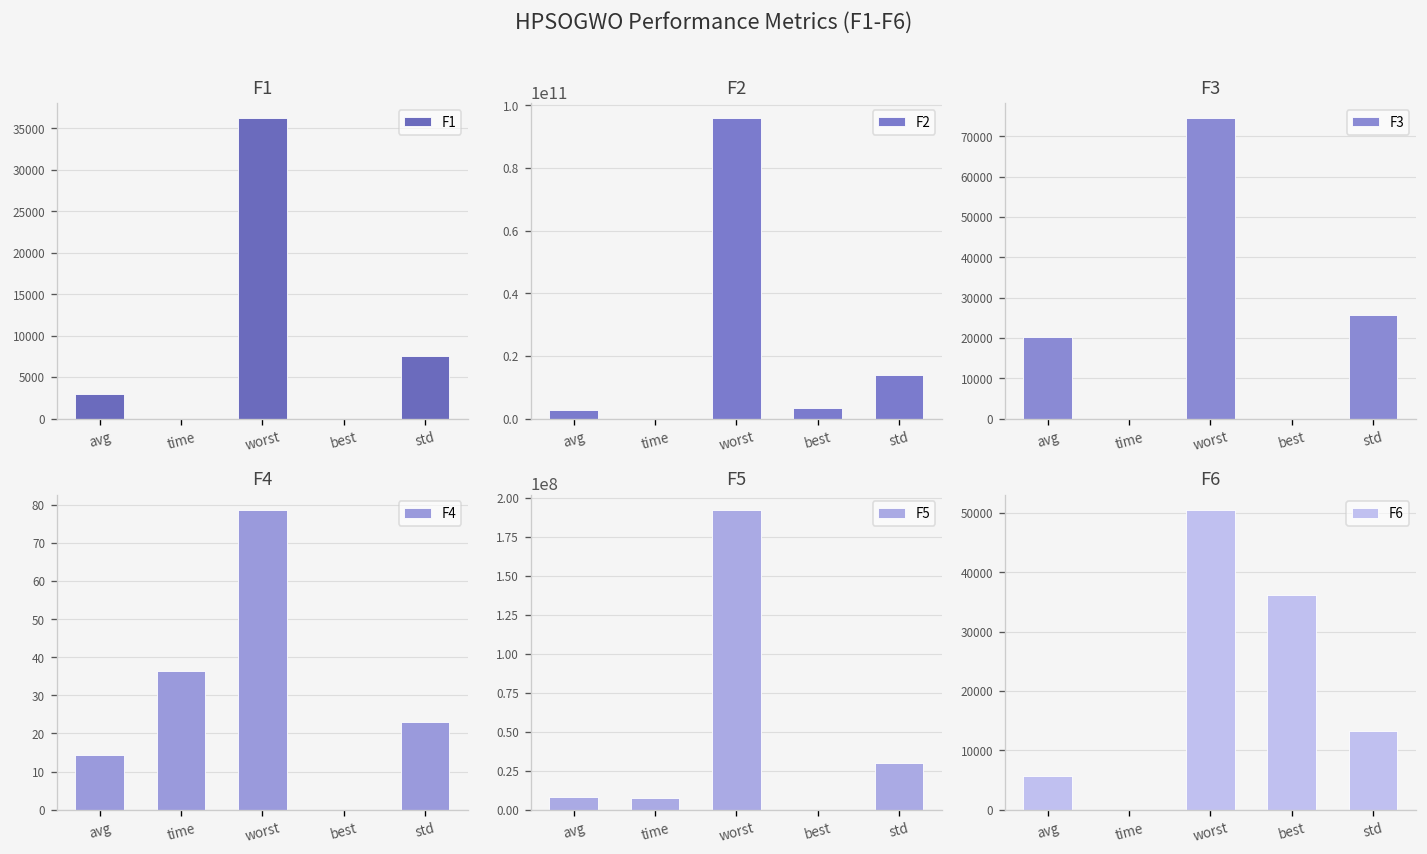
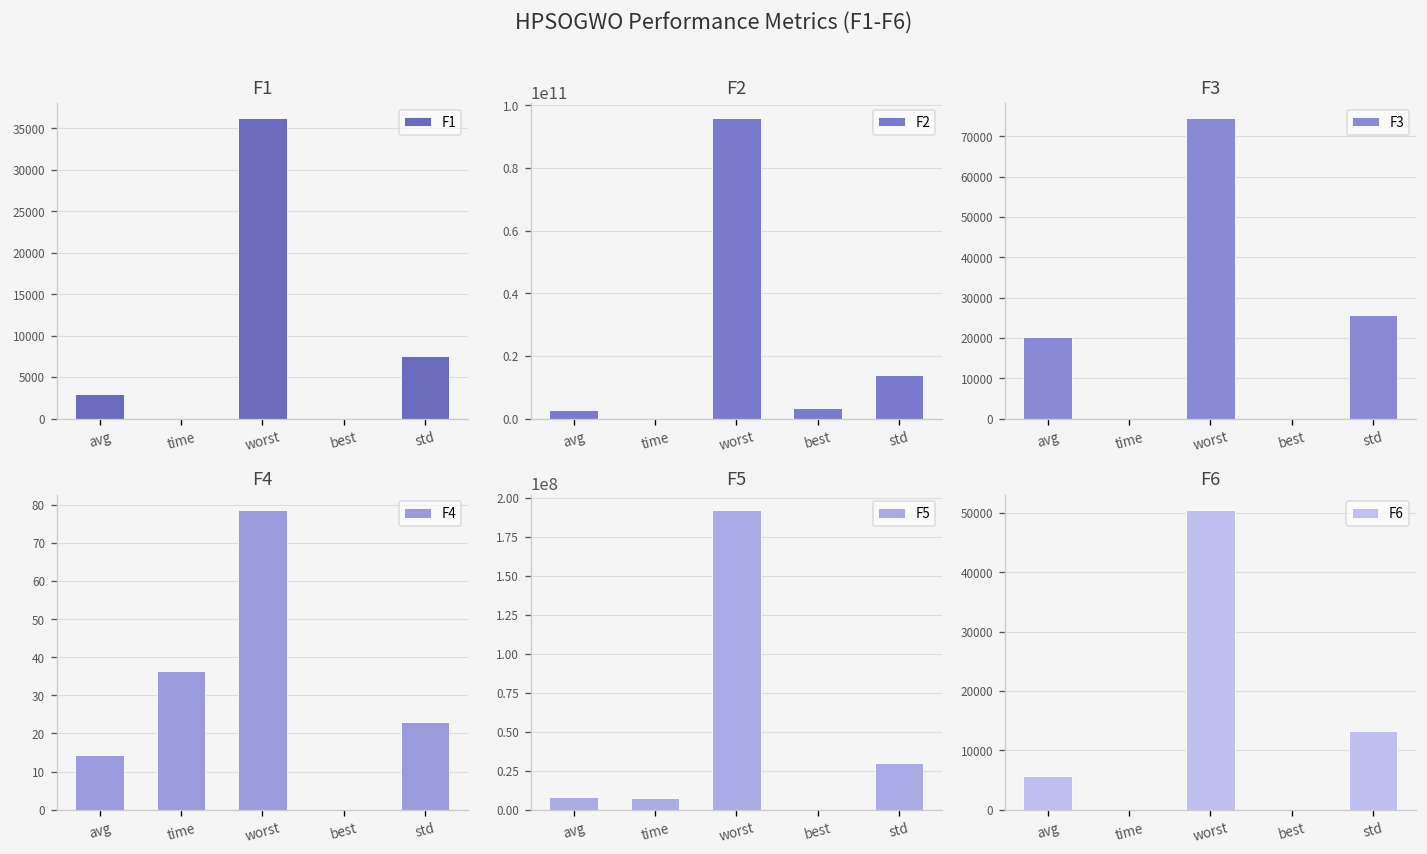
F6, best: 36000 -> 0
